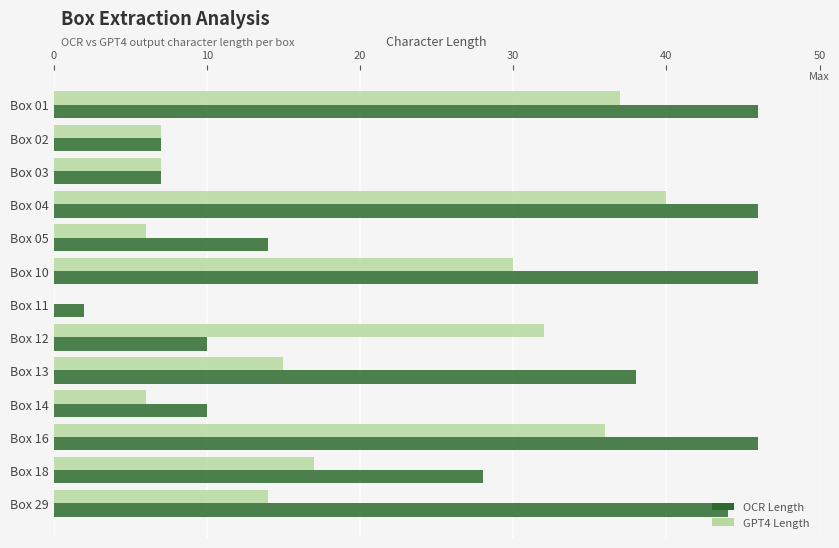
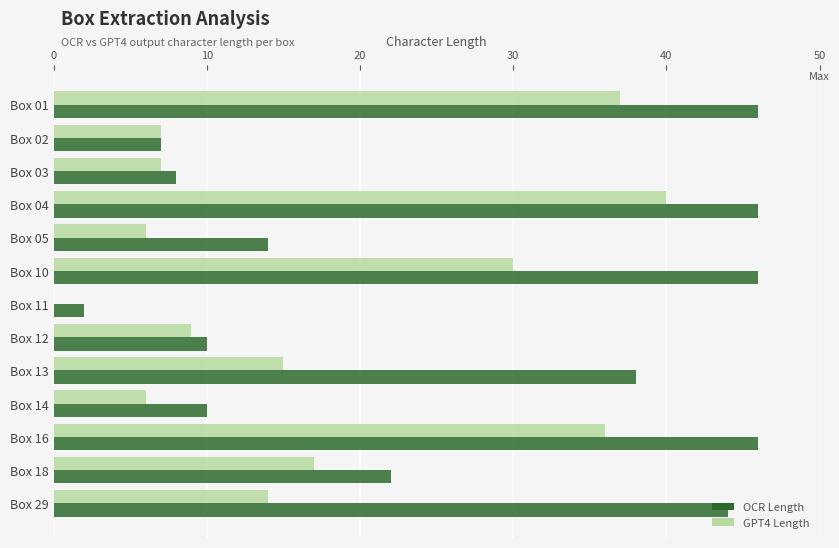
OCR Length, Box 03: 7 -> 8
GPT4 Length, Box 12: 32 -> 9
OCR Length, Box 18: 28 -> 22
